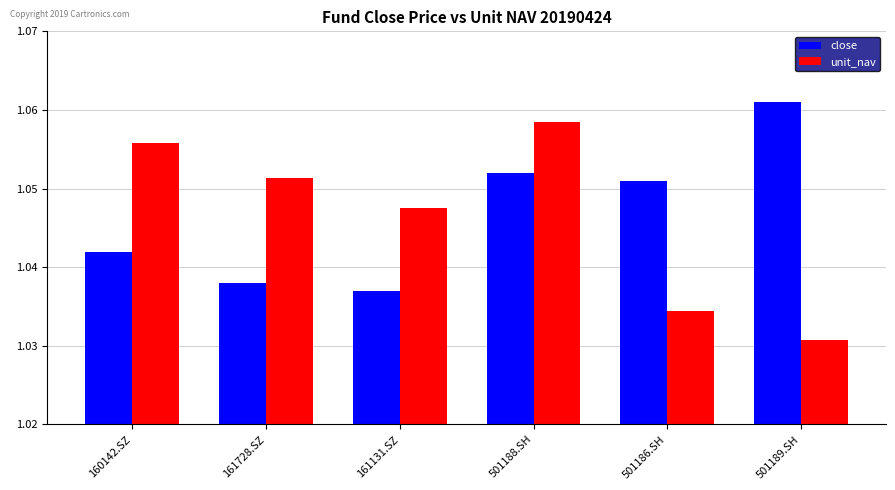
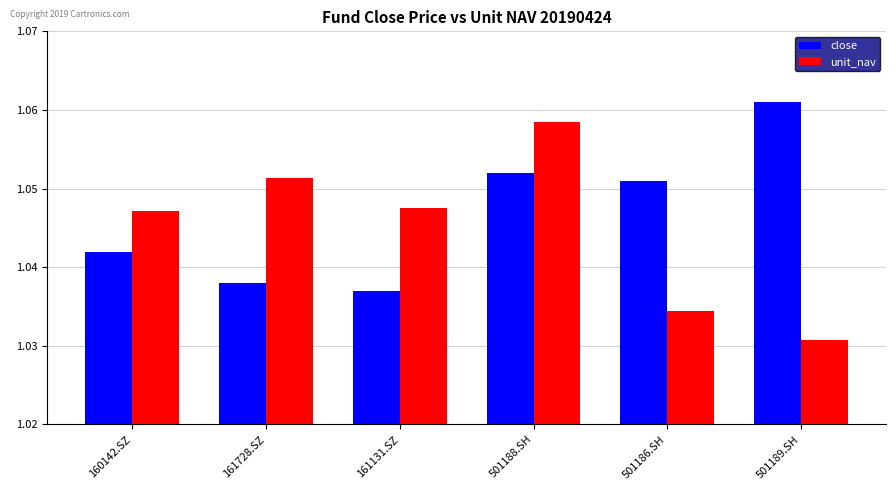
unit_nav, 160142.SZ: 1.056 -> 1.047
